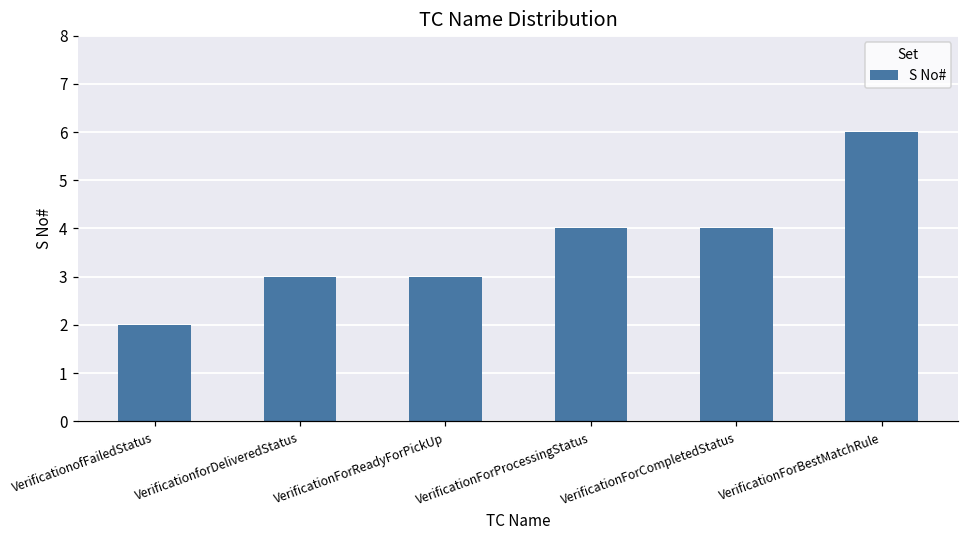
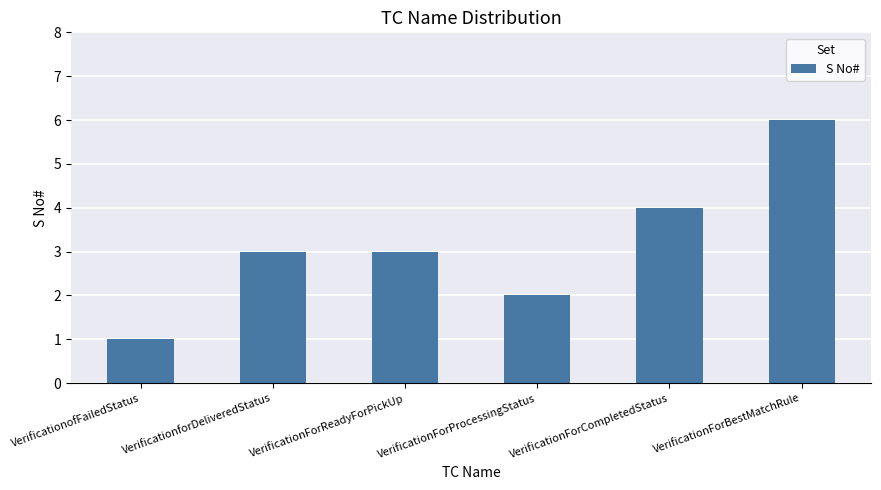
VerificationofFailedStatus: 2 -> 1
VerificationForProcessingStatus: 4 -> 2
